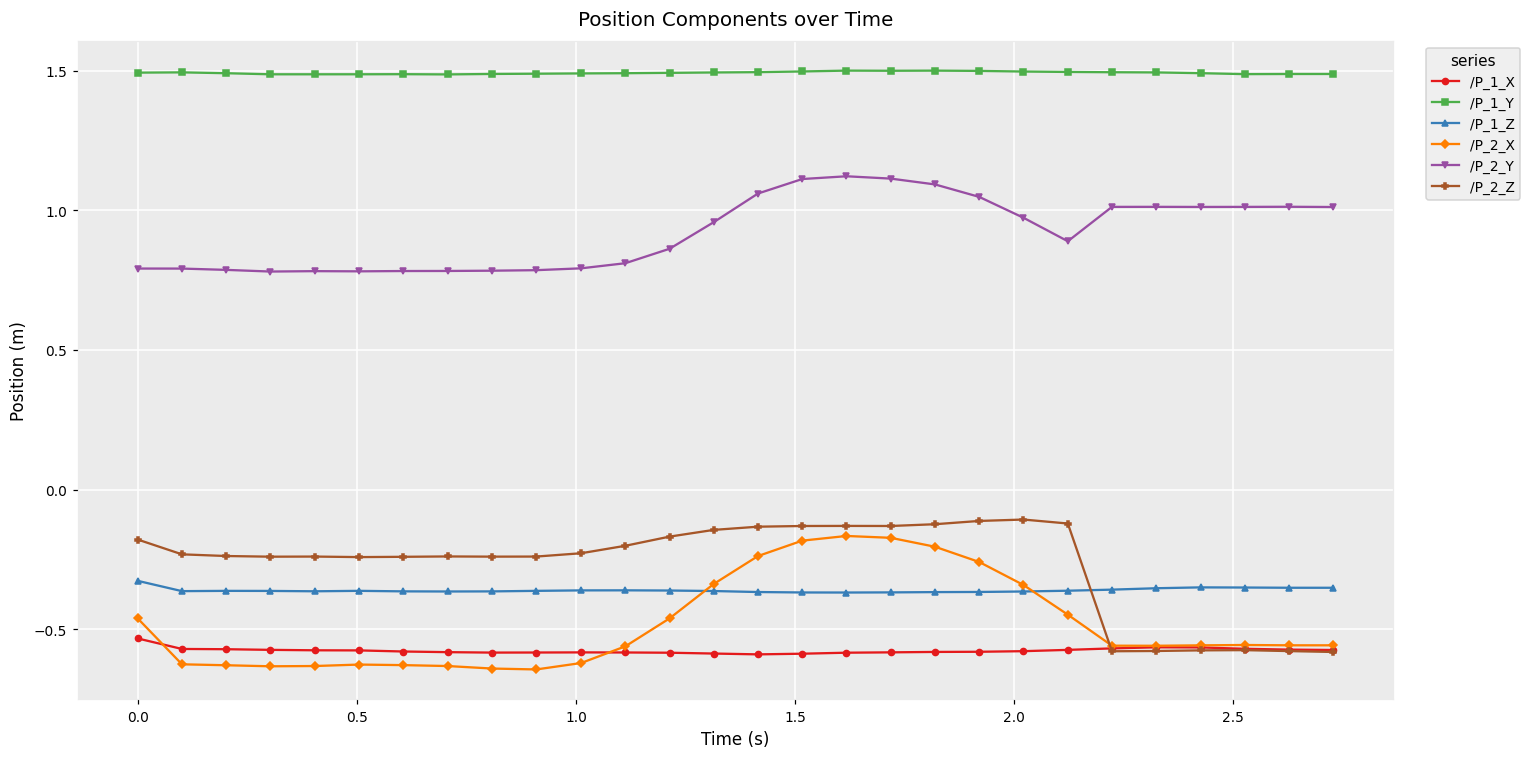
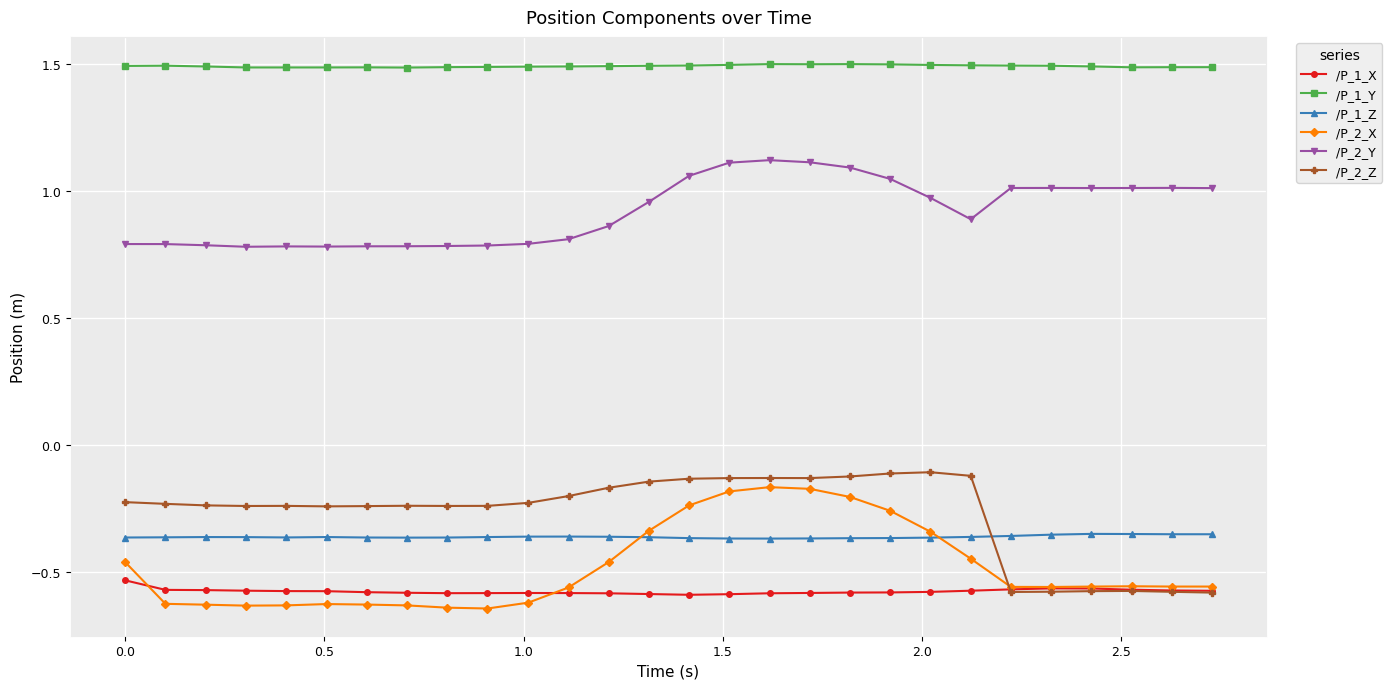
/P_1_Z, 0.0: -0.33 -> -0.36
/P_2_Z, 0.0: -0.18 -> -0.23
